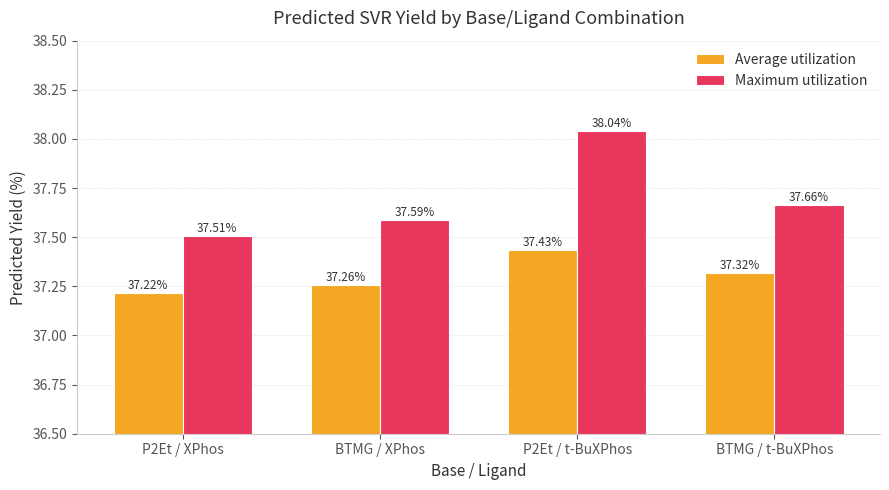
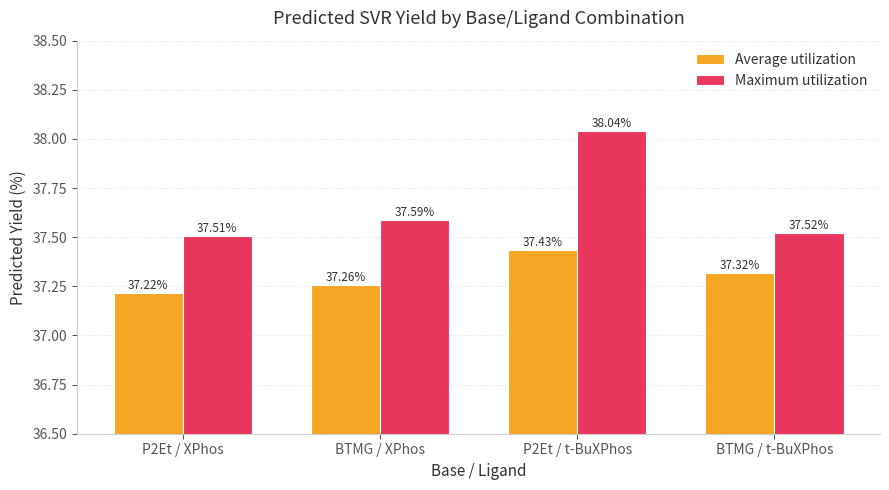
Maximum utilization, BTMG / t-BuXPhos: 37.66% -> 37.52%
